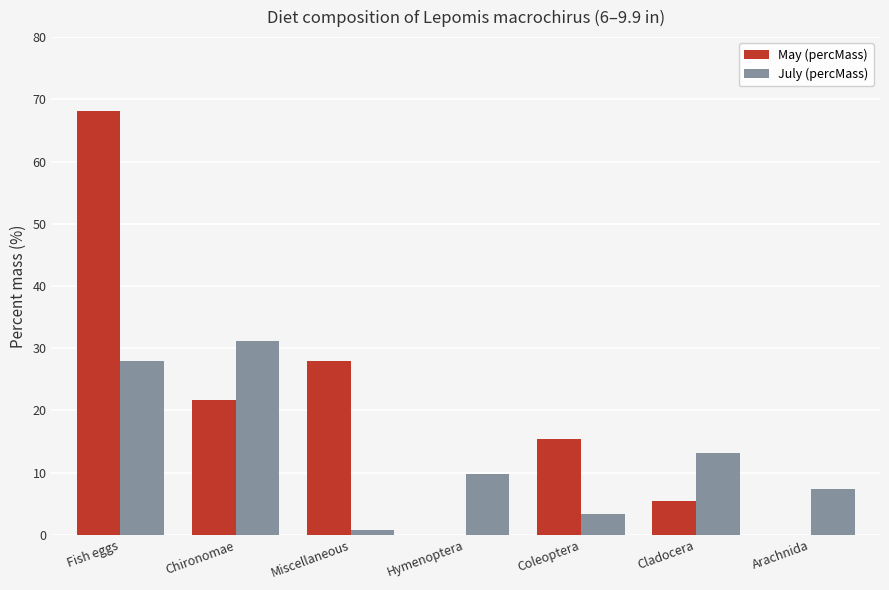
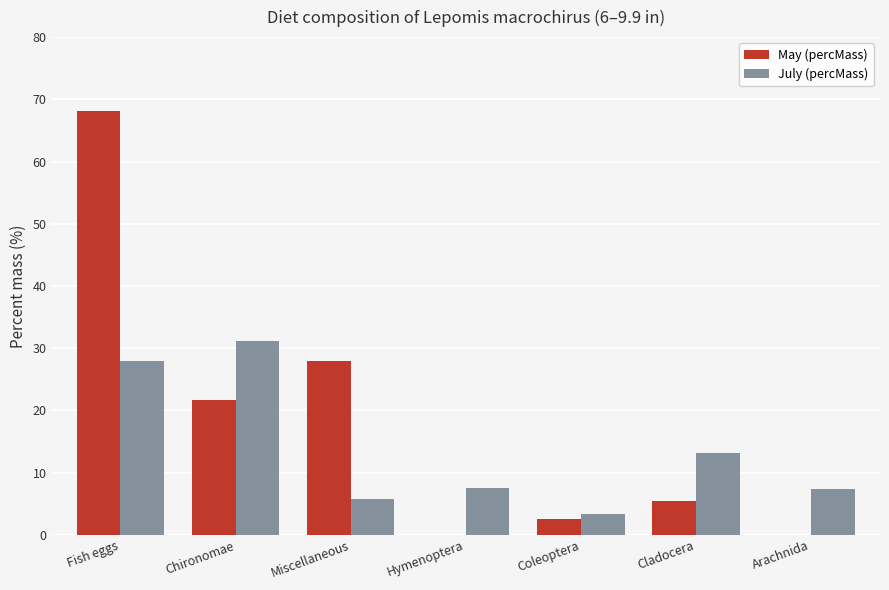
July (percMass), Miscellaneous: 1 -> 6
July (percMass), Hymenoptera: 10 -> 8
May (percMass), Coleoptera: 15 -> 3
